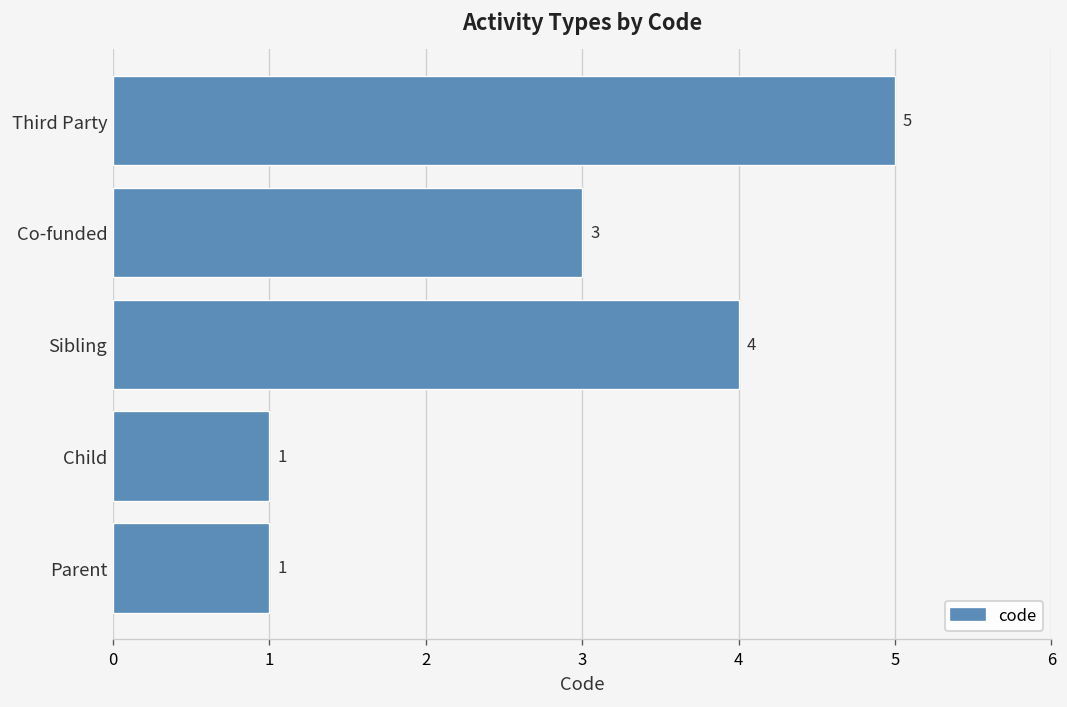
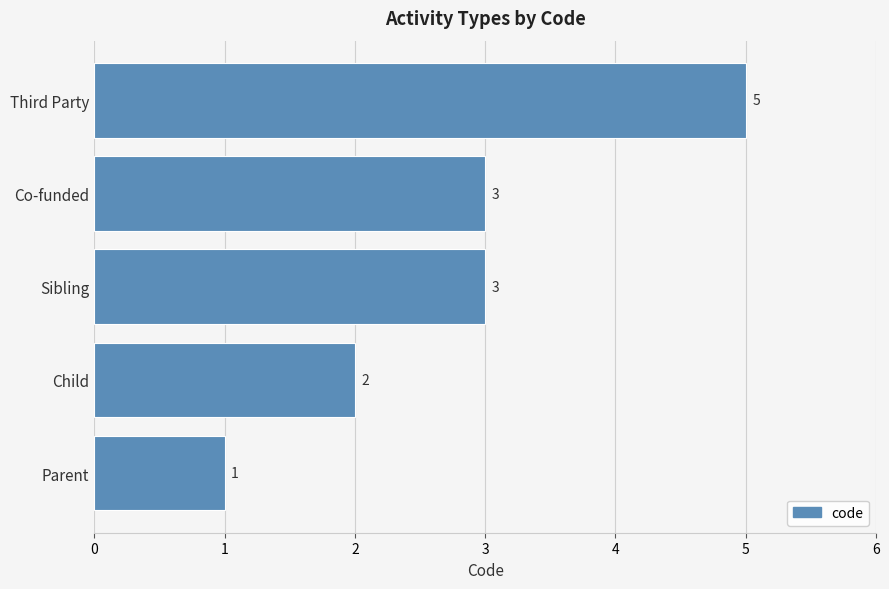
Sibling: 4 -> 3
Child: 1 -> 2
